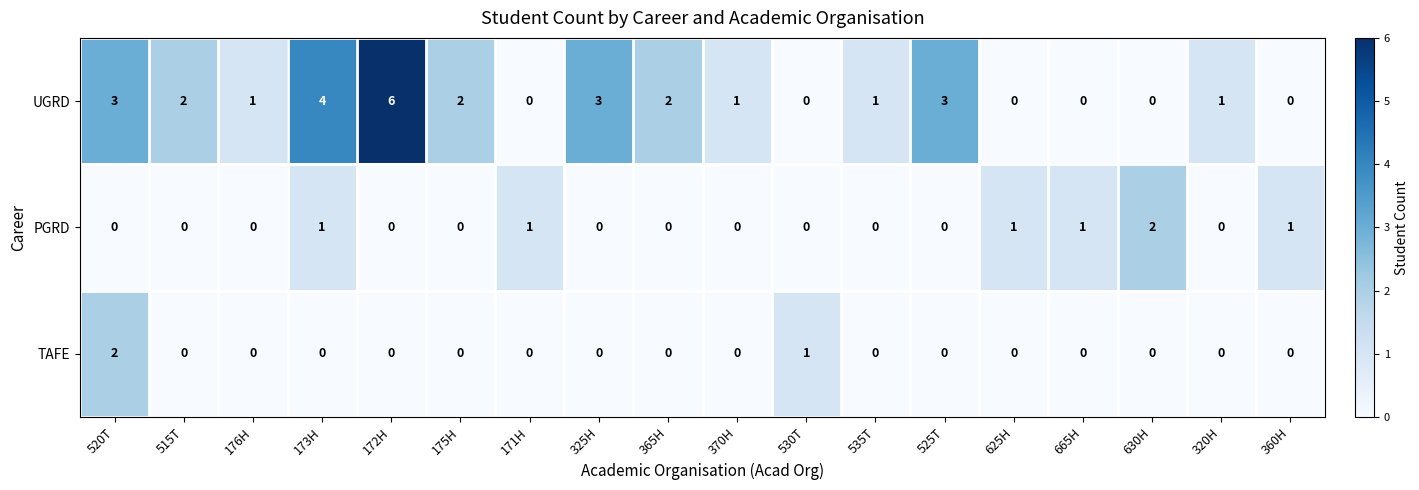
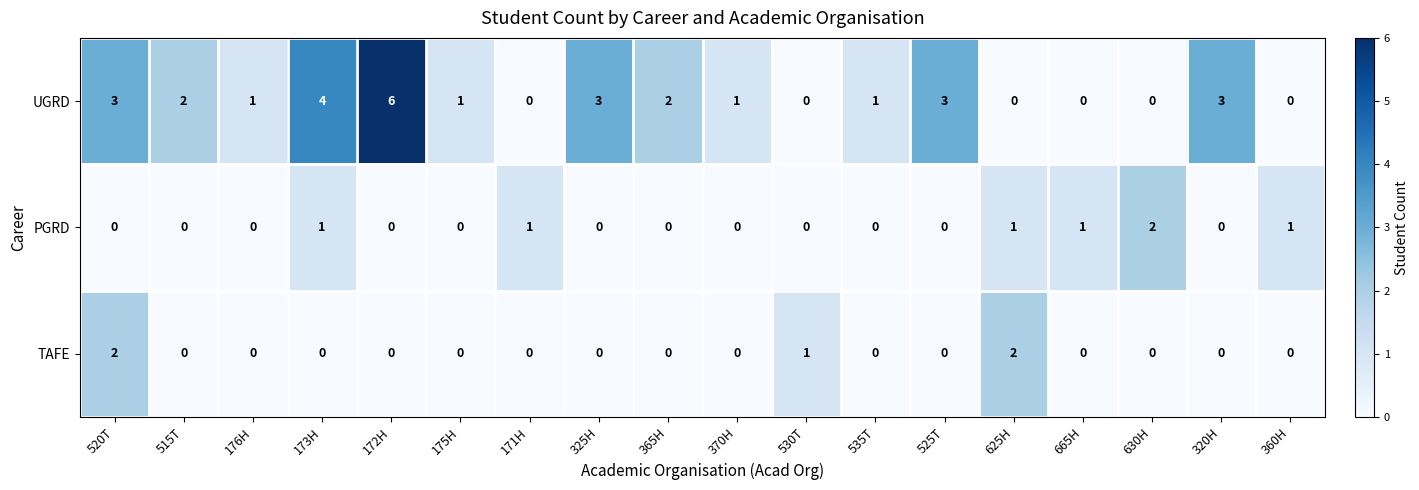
UGRD, 175H: 2 -> 1
UGRD, 320H: 1 -> 3
TAFE, 625H: 0 -> 2
